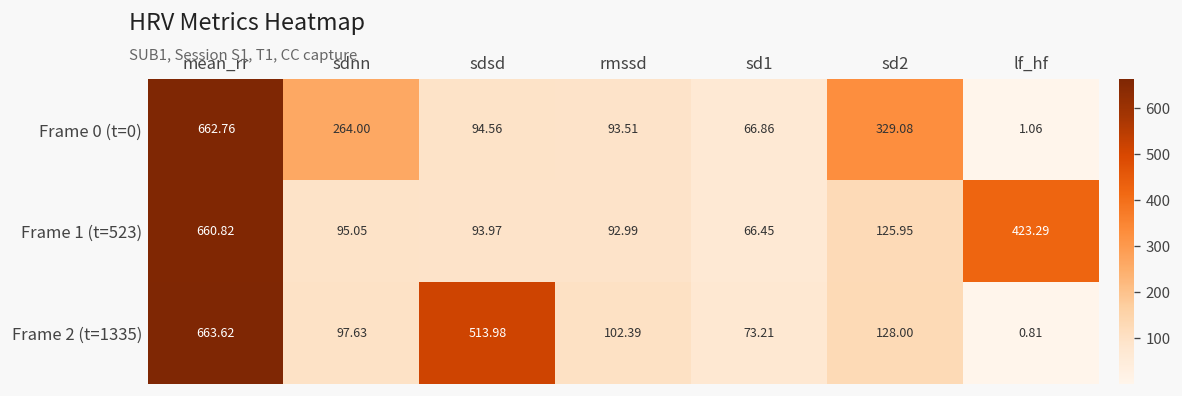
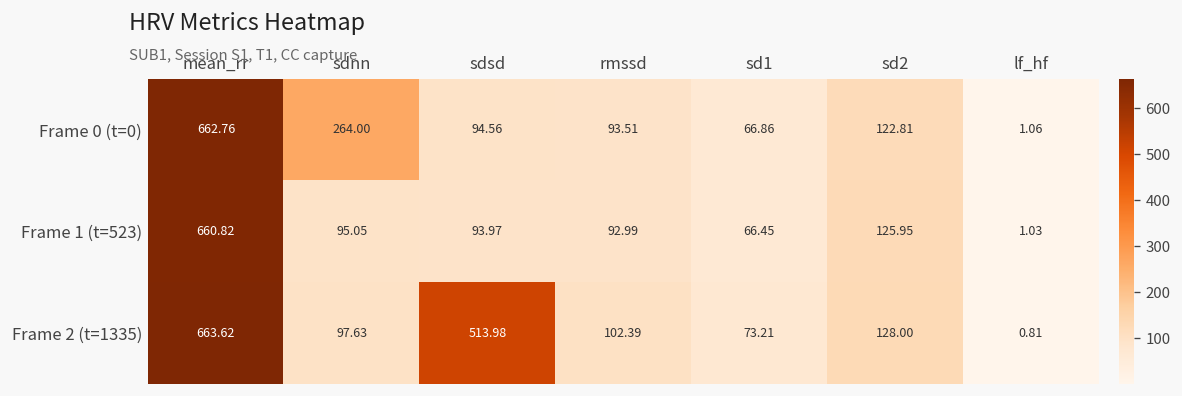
Frame 0 (t=0), sd2: 329.08 -> 122.81
Frame 1 (t=523), lf_hf: 423.29 -> 1.03
